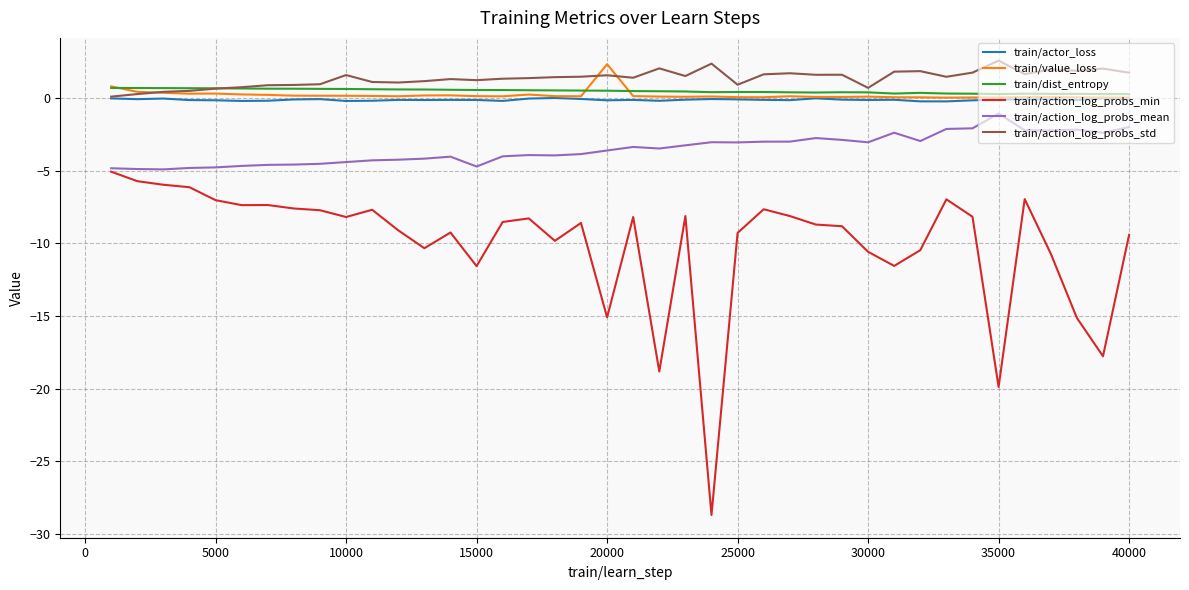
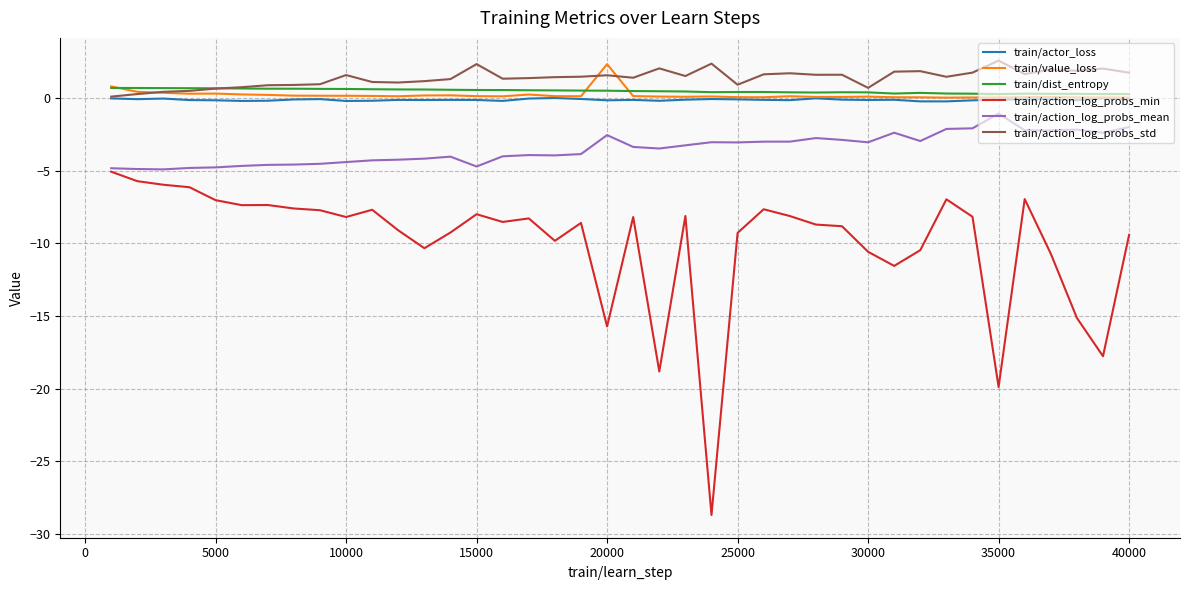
train/action_log_probs_min, 15000: -11.6 -> -8.0
train/action_log_probs_std, 15000: 1.2 -> 2.3
train/action_log_probs_min, 20000: -15.1 -> -15.7
train/action_log_probs_mean, 20000: -3.6 -> -2.6
